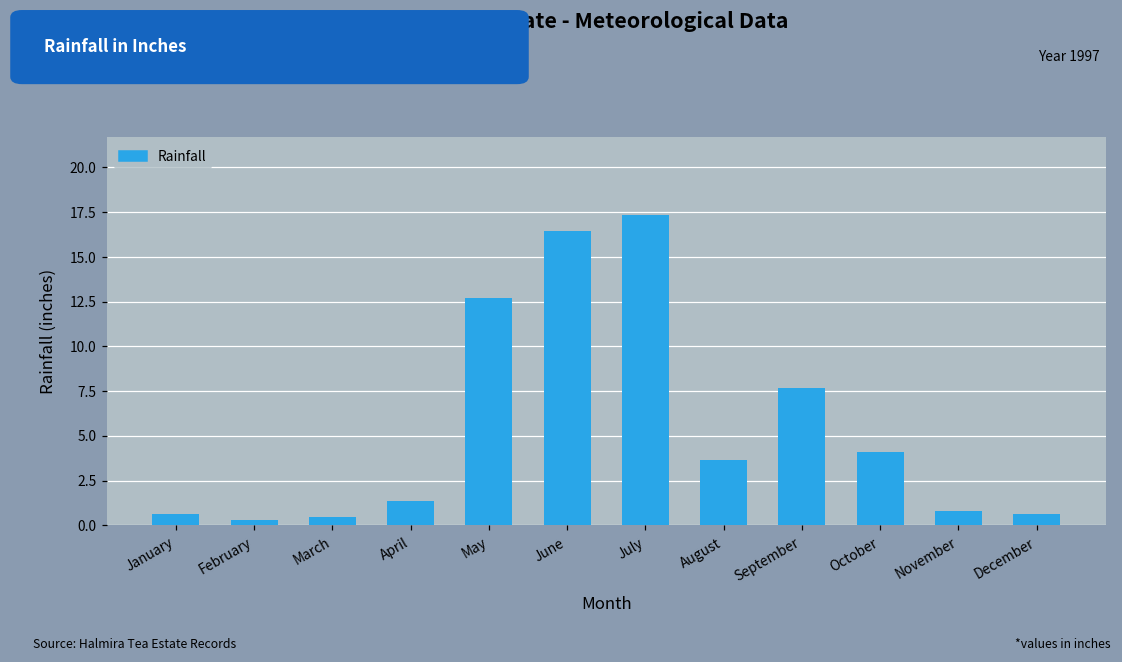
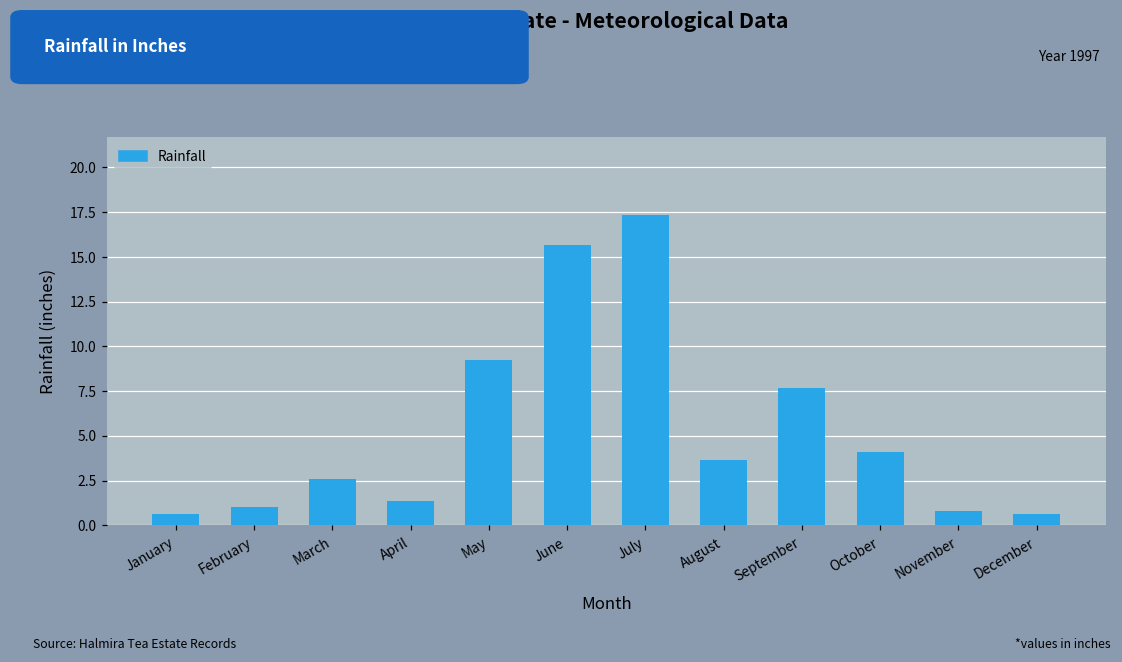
February: 0.3 -> 1.0
March: 0.5 -> 2.6
May: 12.7 -> 9.2
June: 16.5 -> 15.7
